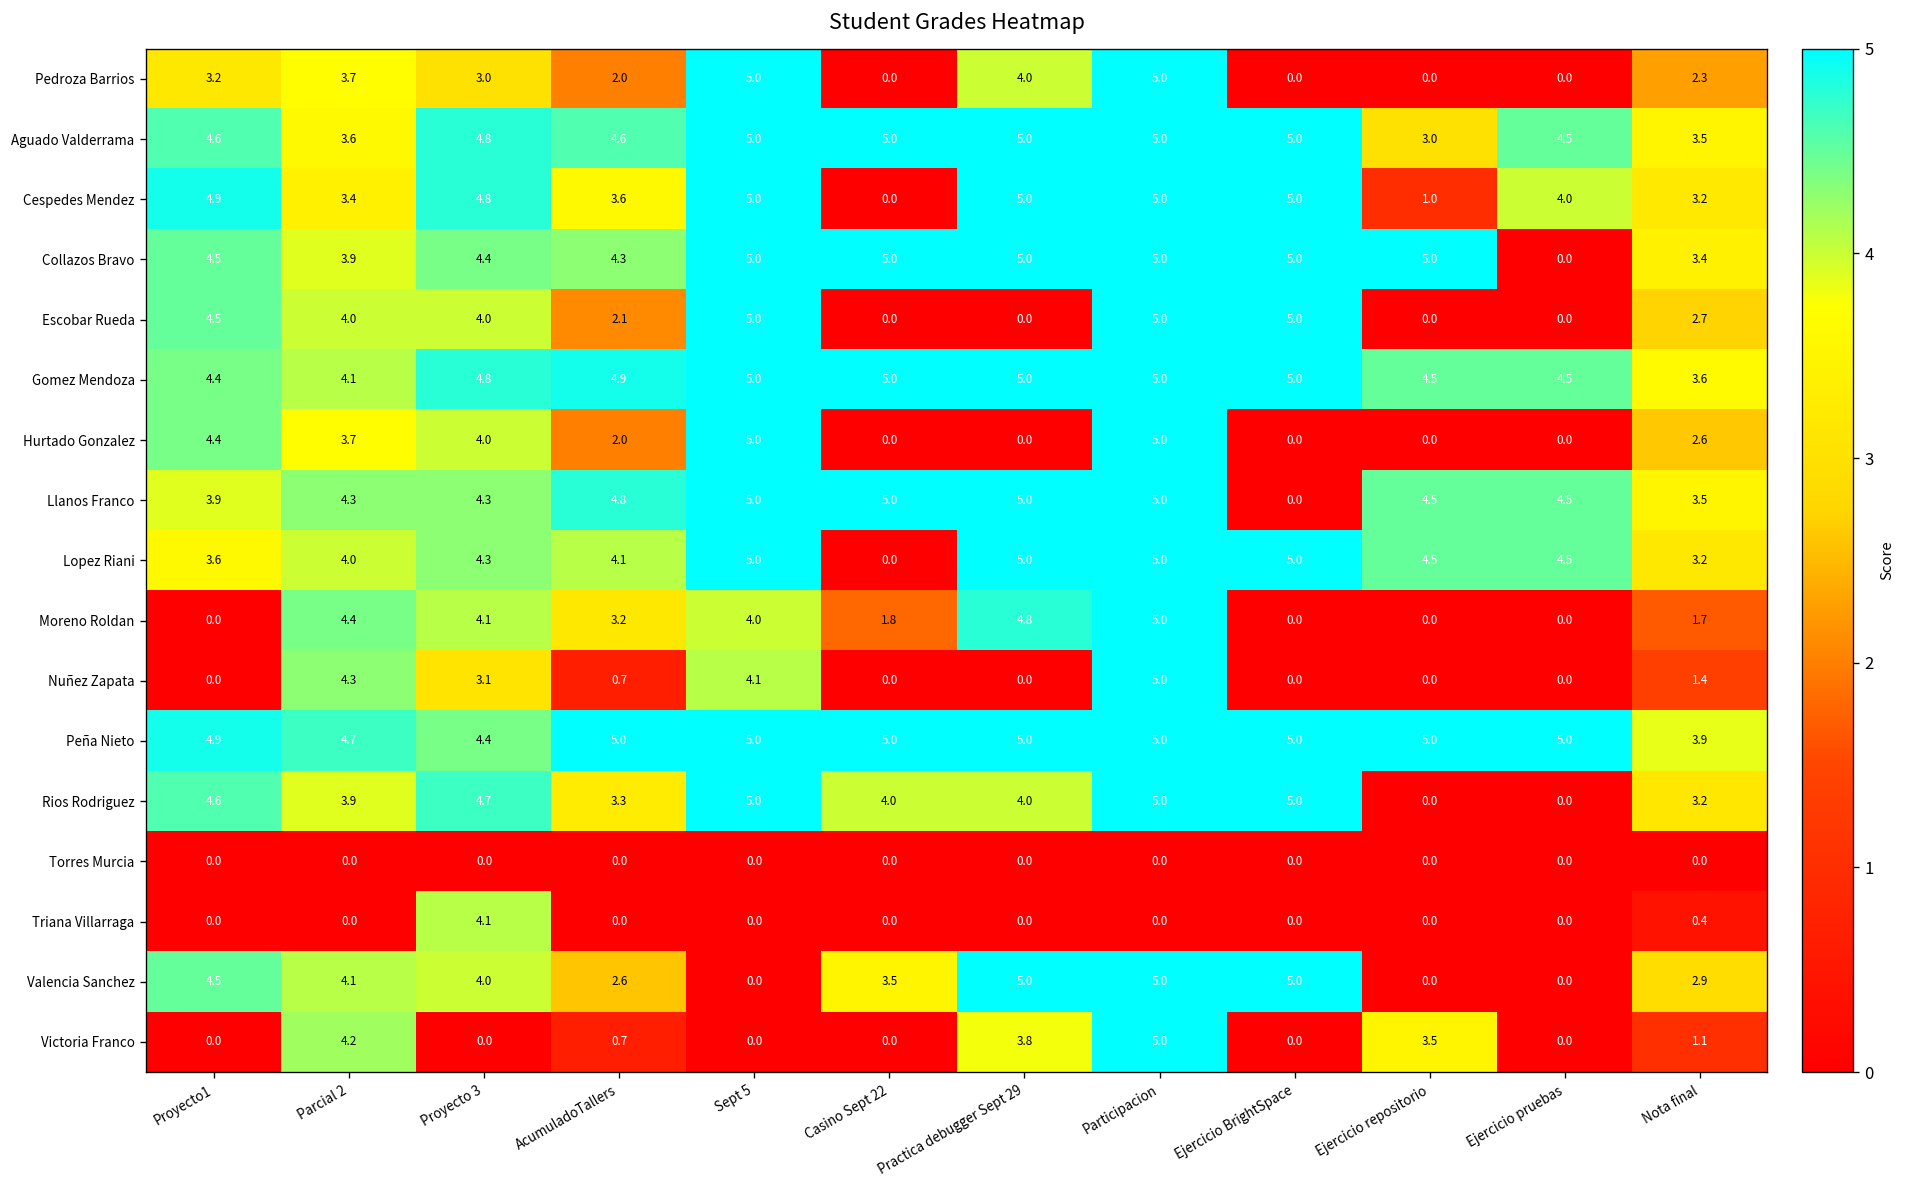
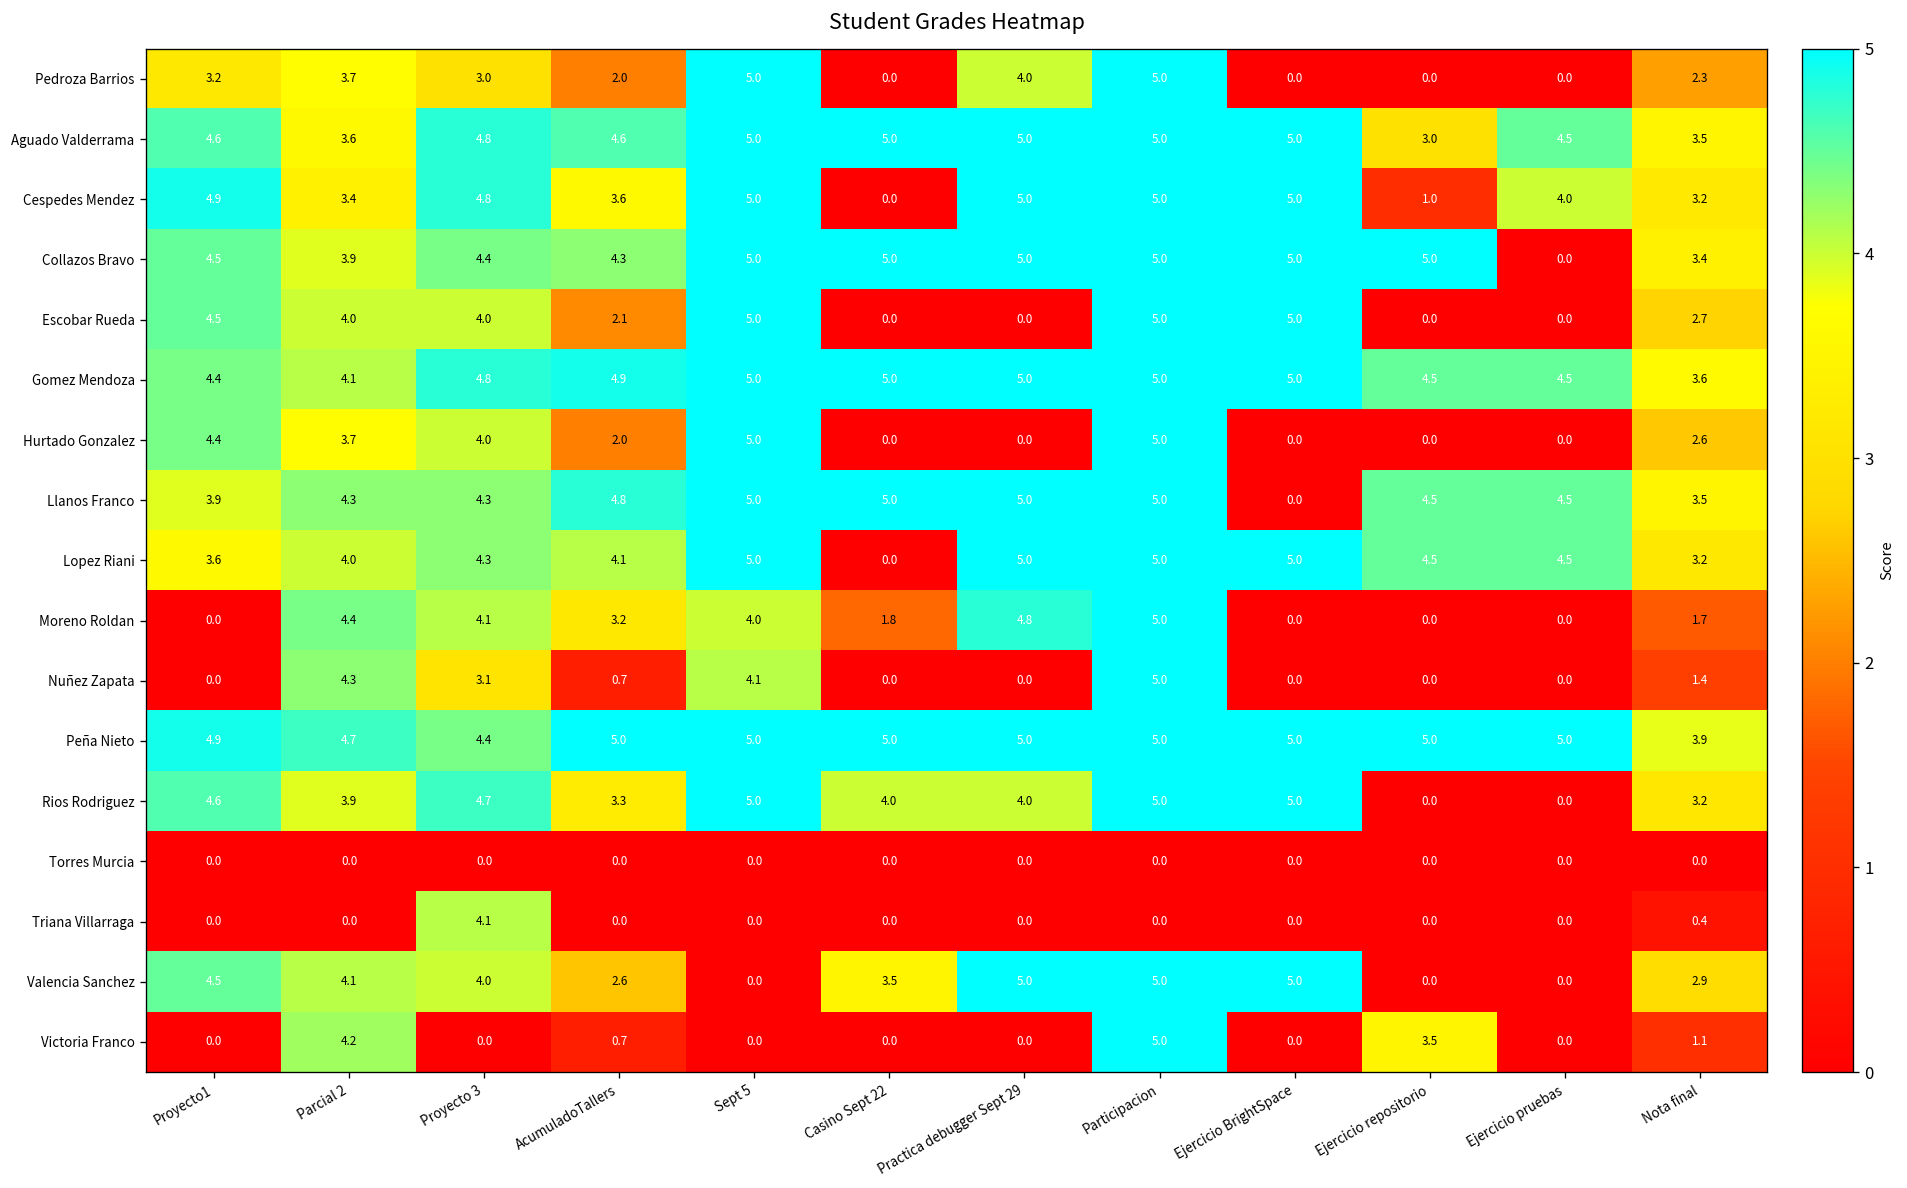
Victoria Franco, Practica debugger Sept 29: 3.8 -> 0.0
